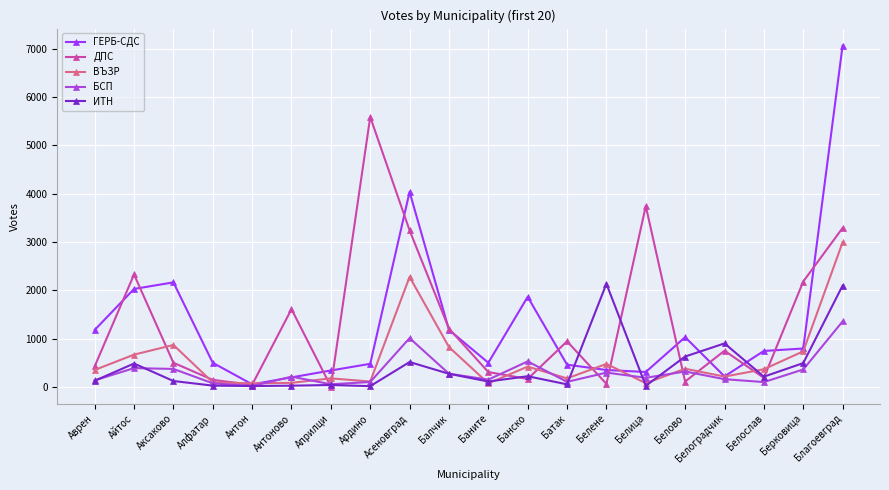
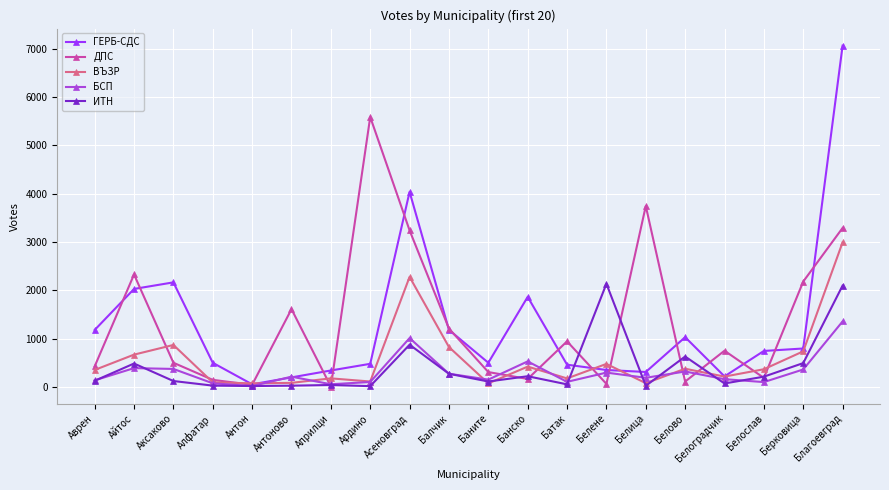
ИТН, Асеновград: 500 -> 900
ИТН, Белоградчик: 900 -> 100
